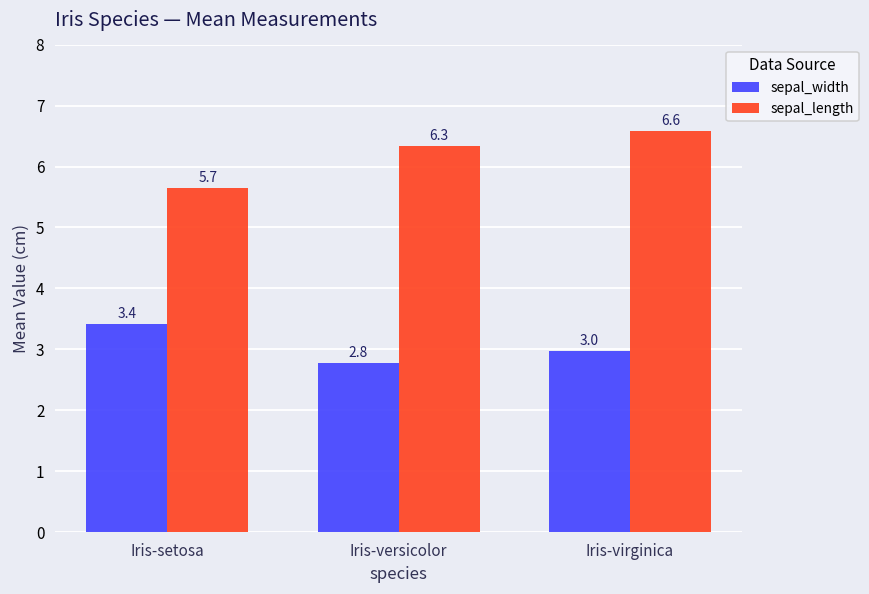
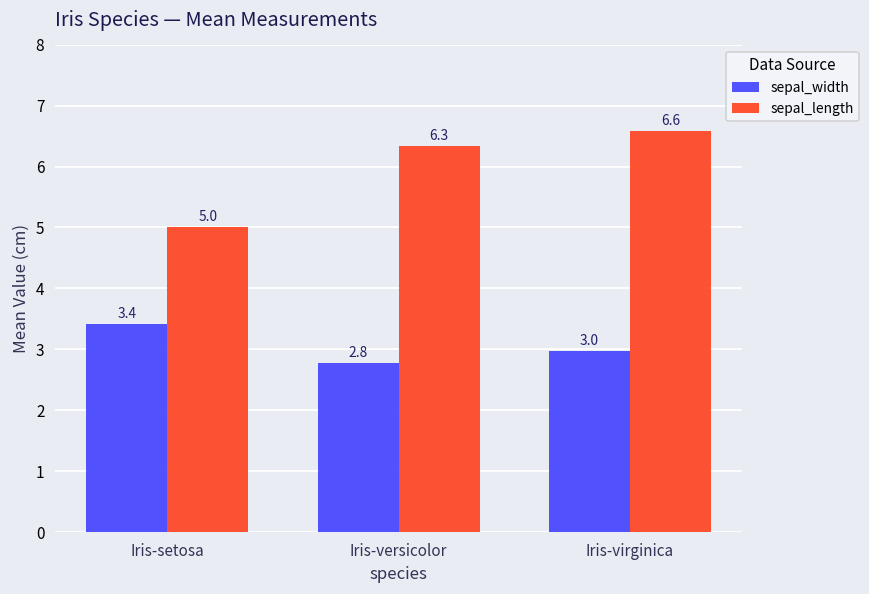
sepal_length, Iris-setosa: 5.7 -> 5.0
